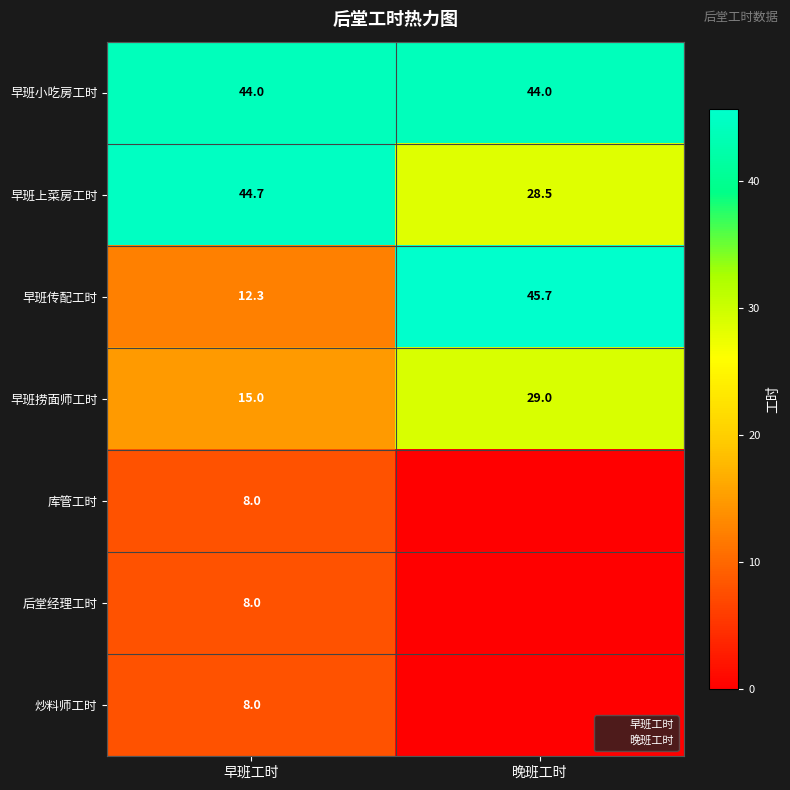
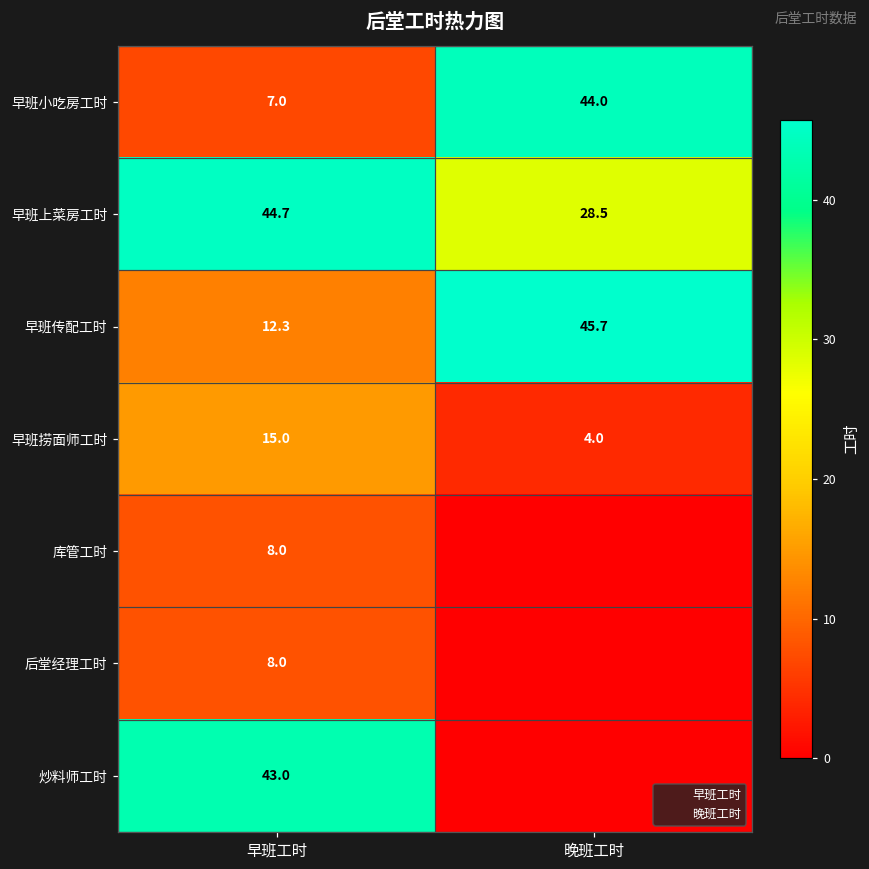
早班小吃房工时, 早班工时: 44.0 -> 7.0
早班捞面师工时, 晚班工时: 29.0 -> 4.0
炒料师工时, 早班工时: 8.0 -> 43.0
